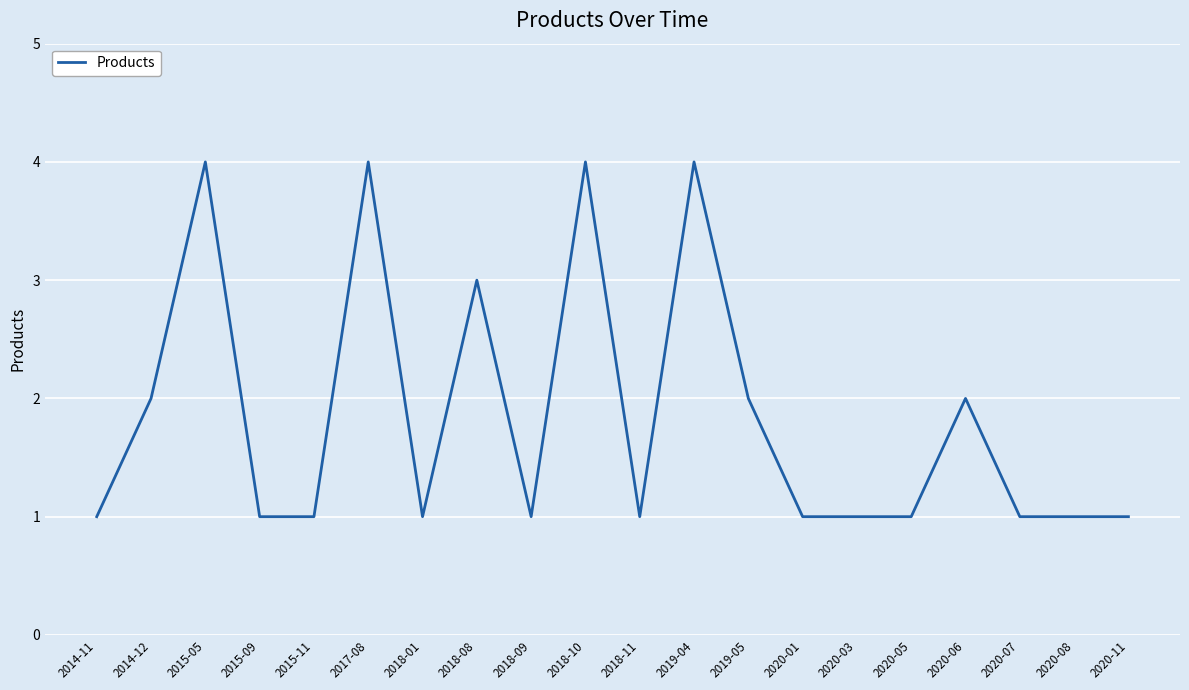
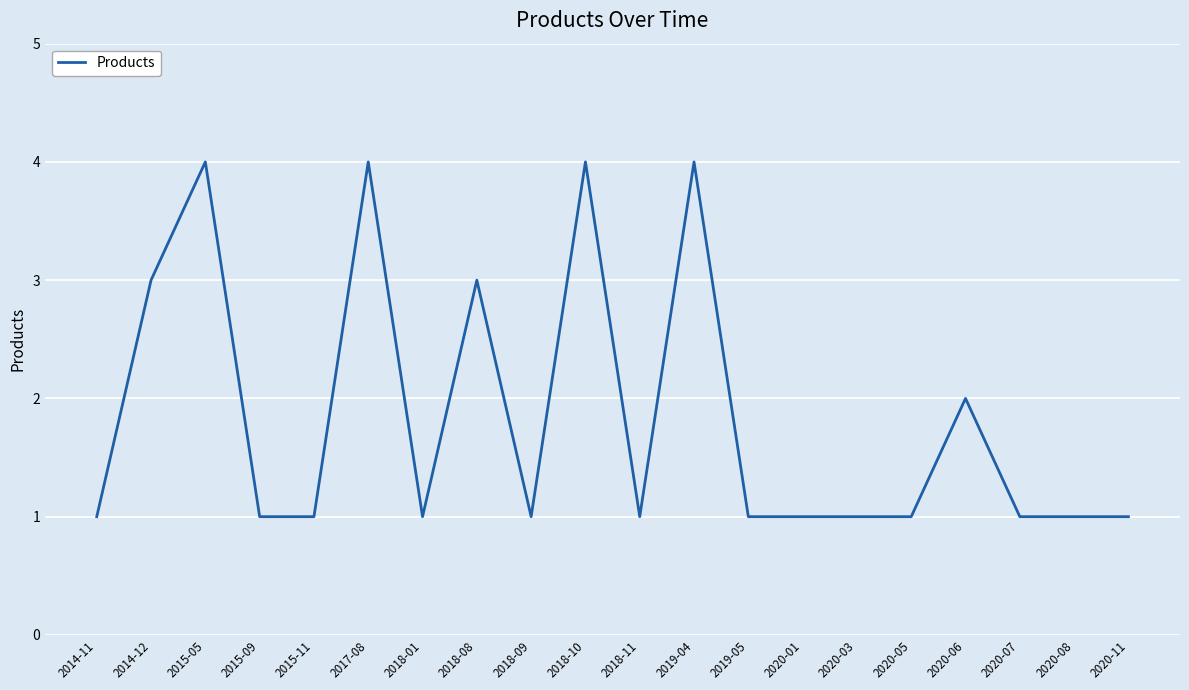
2014-12: 2 -> 3
2019-05: 2 -> 1
